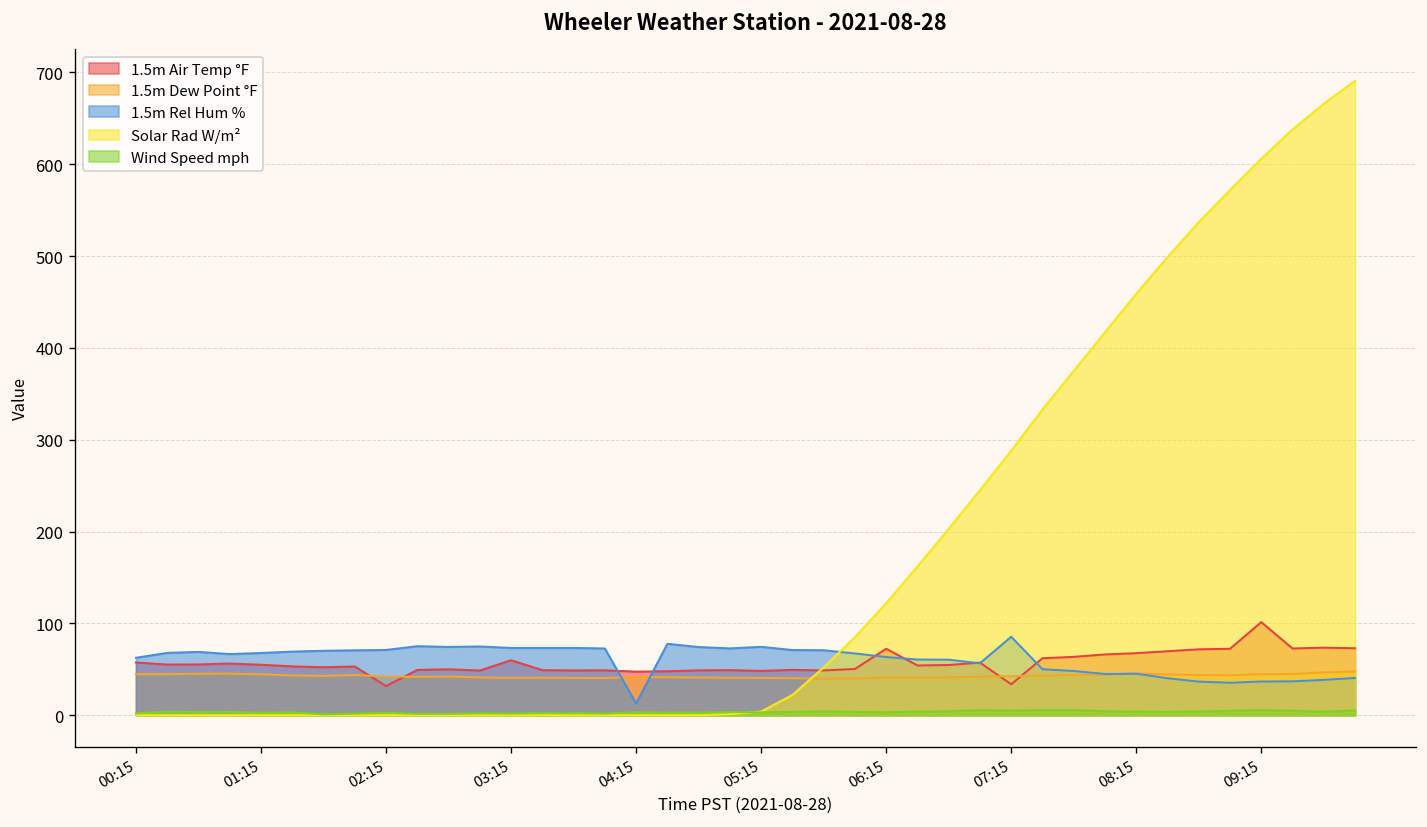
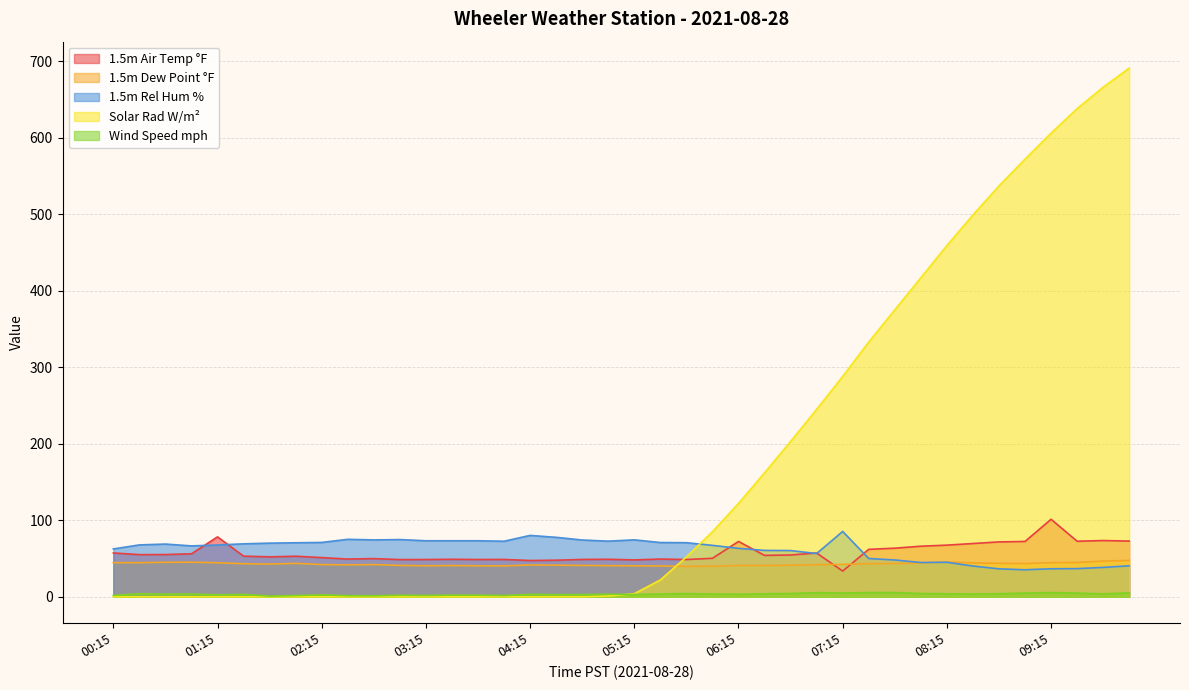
1.5m Air Temp °F, 01:15: 50 -> 80
1.5m Air Temp °F, 02:15: 30 -> 50
1.5m Air Temp °F, 03:15: 60 -> 50
1.5m Rel Hum %, 04:15: 10 -> 80
